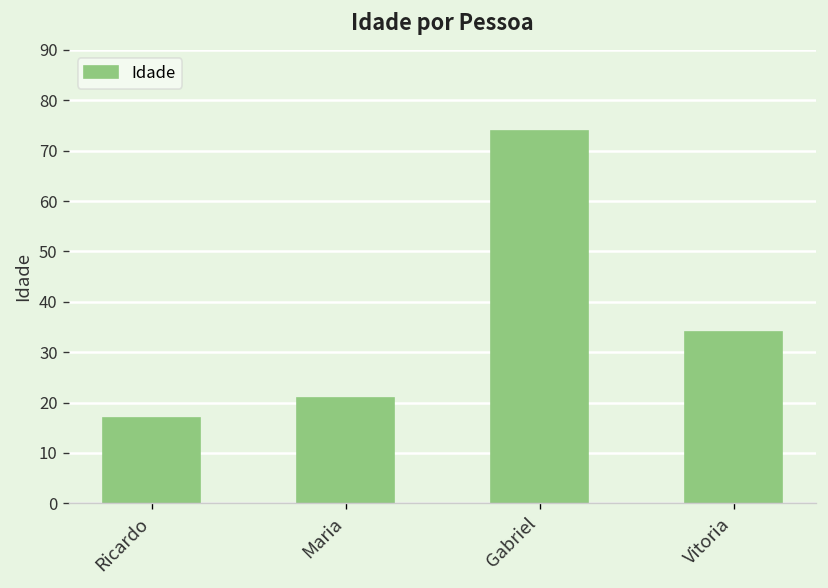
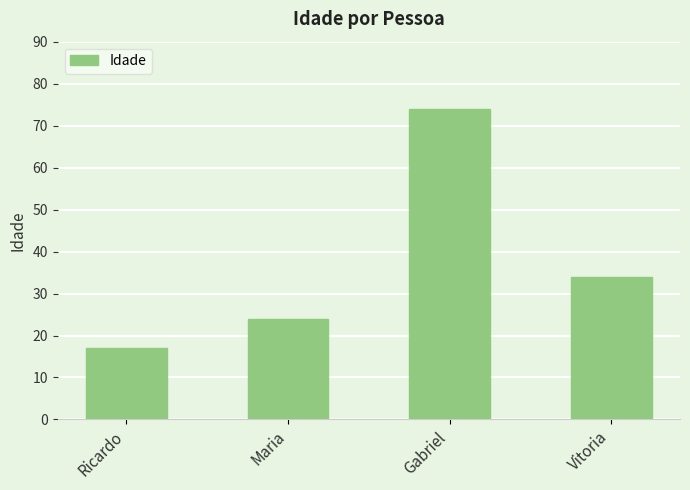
Maria: 21 -> 24
